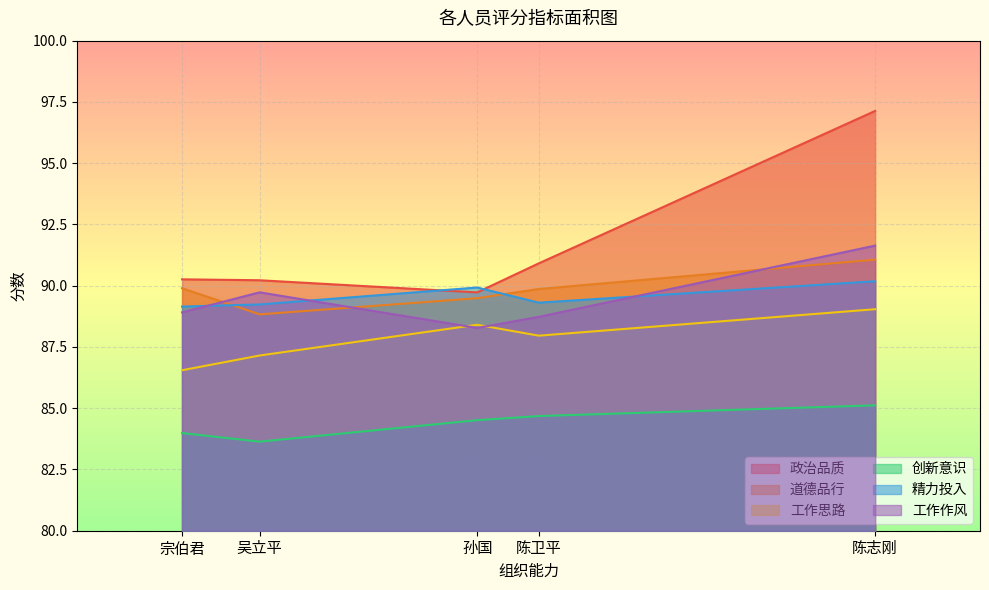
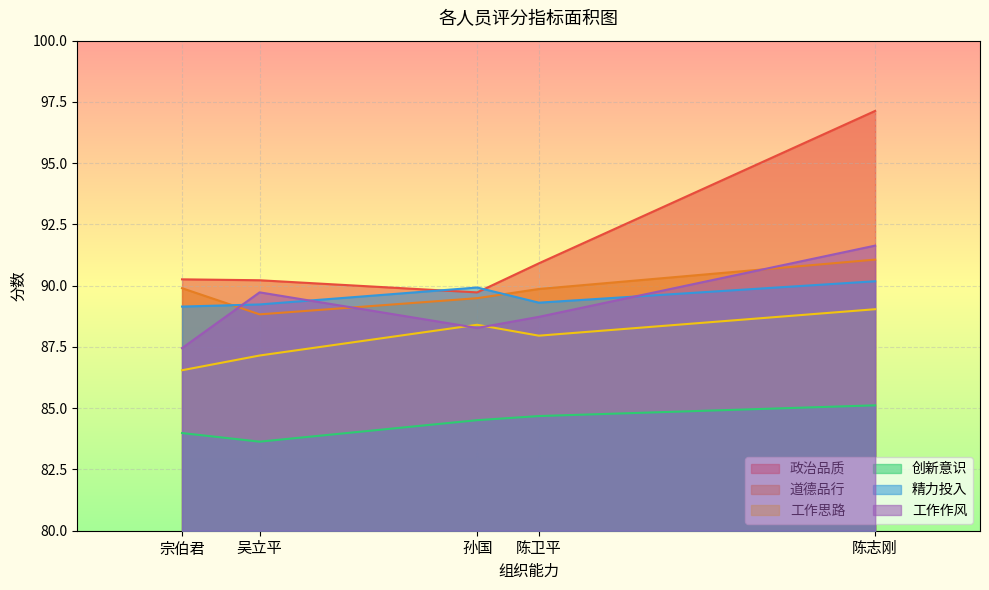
工作作风, 宗伯君: 88.9 -> 87.5
